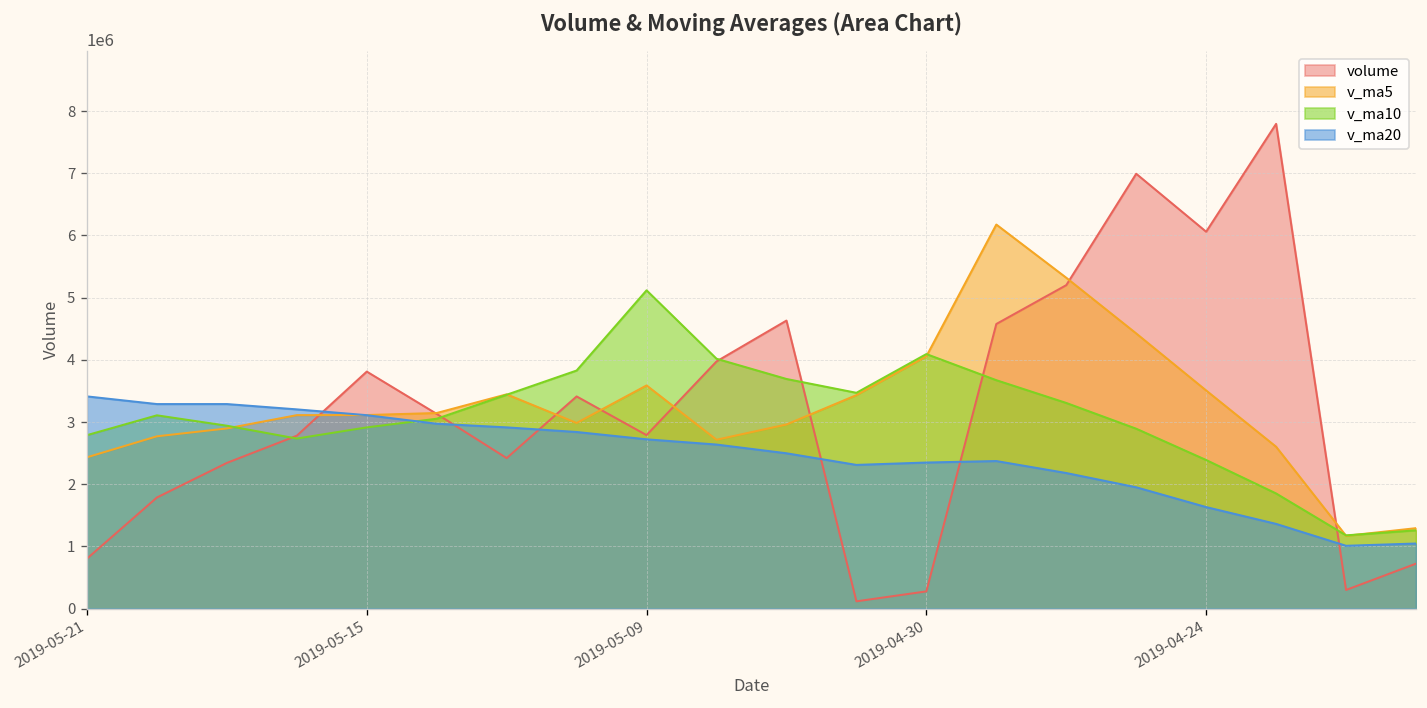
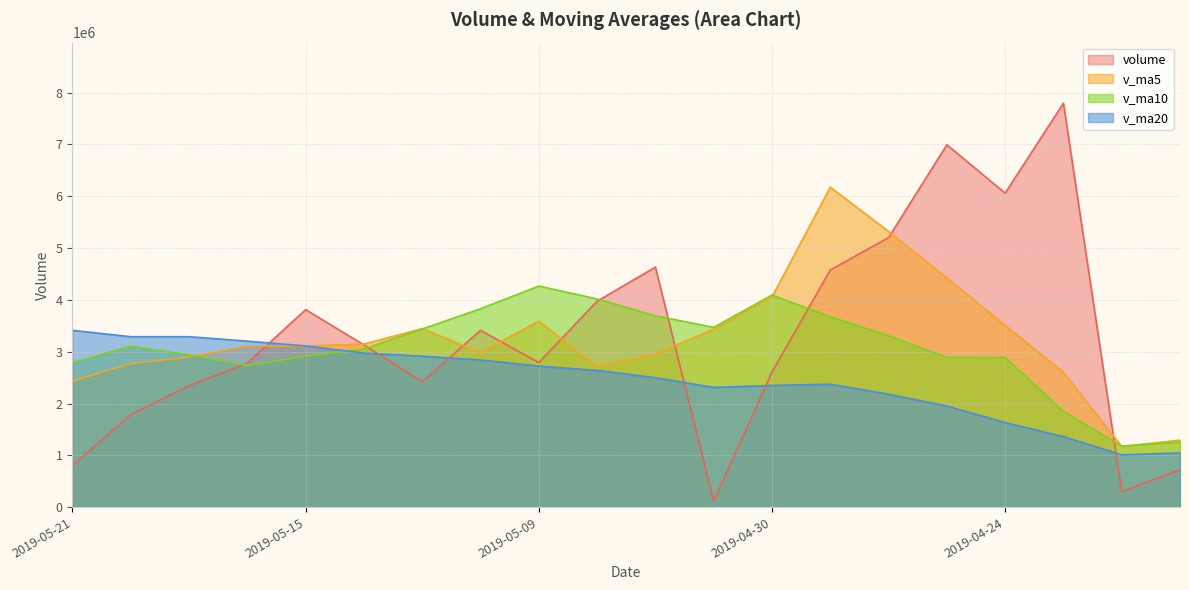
v_ma10, 2019-05-09: 5100000 -> 4300000
volume, 2019-04-30: 300000 -> 2600000
v_ma10, 2019-04-24: 2400000 -> 2900000
